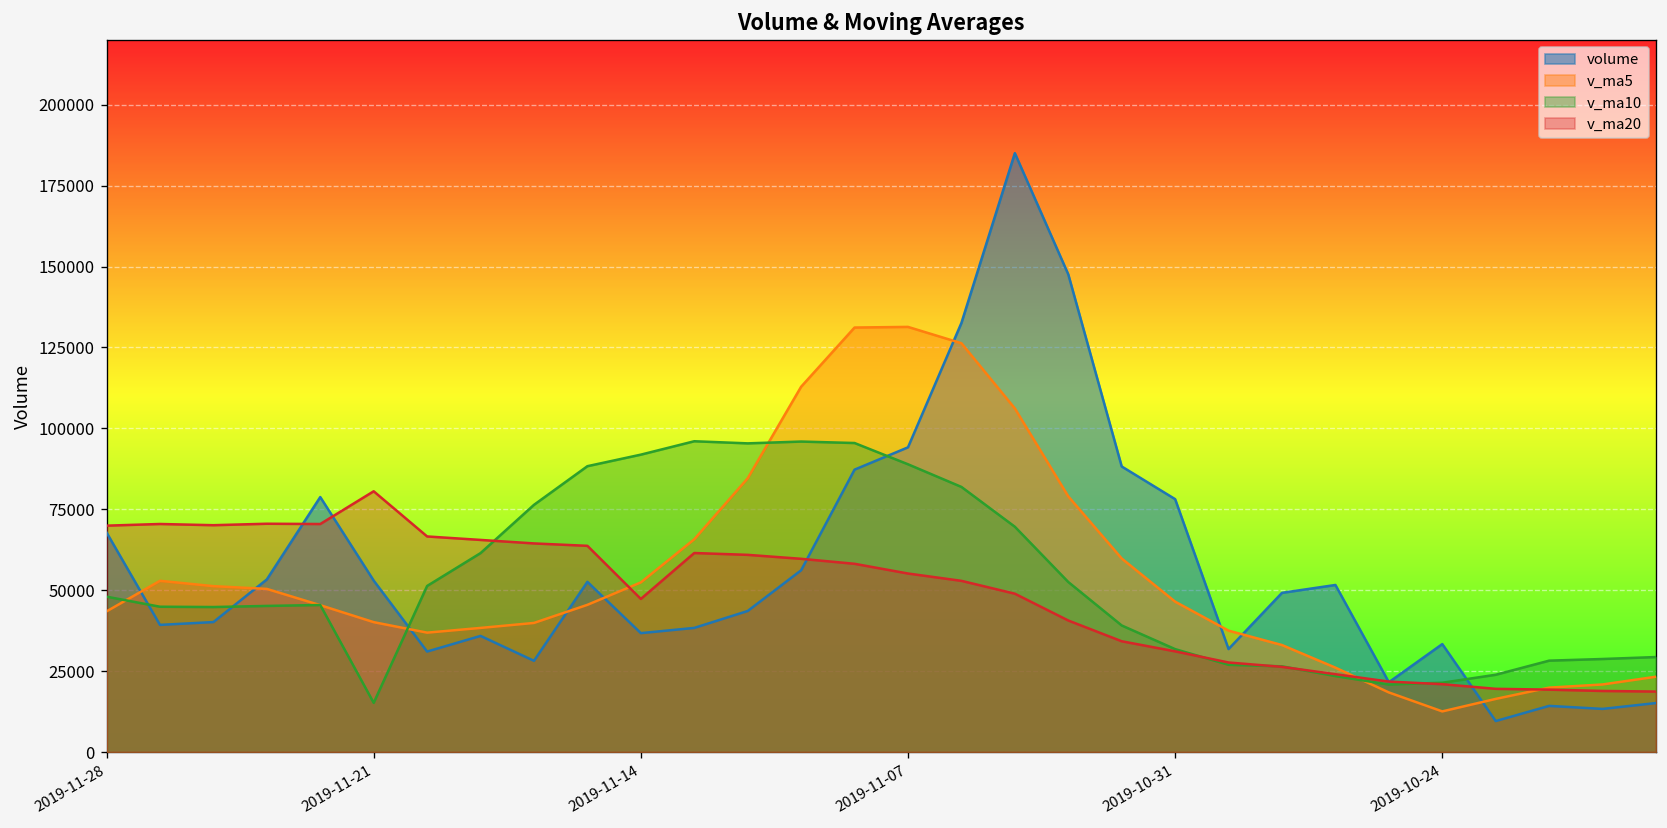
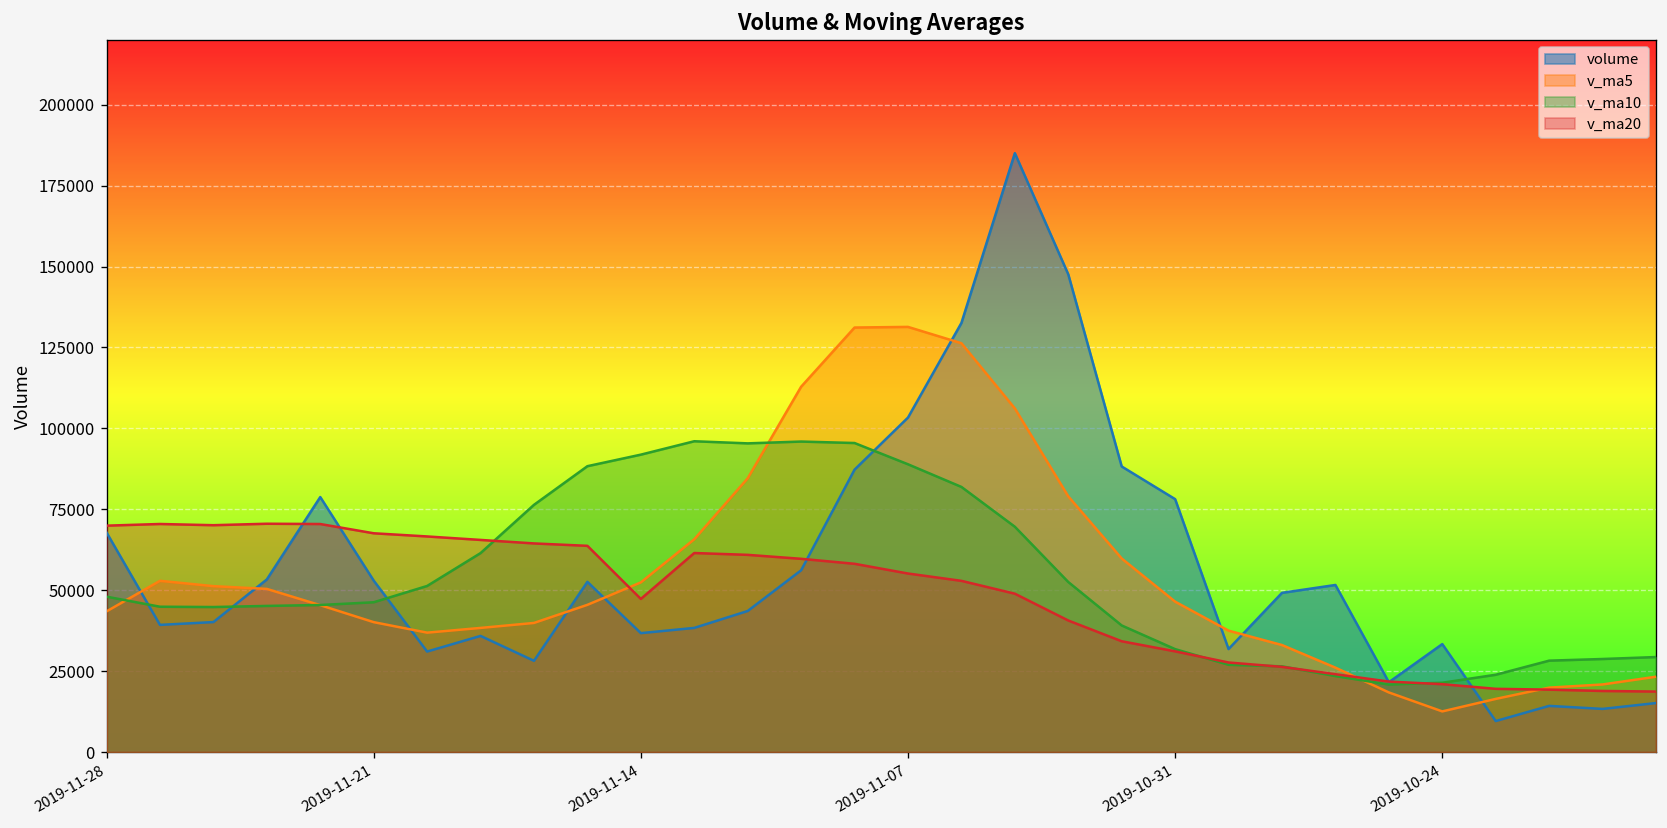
v_ma10, 2019-11-21: 15000 -> 46000
v_ma20, 2019-11-21: 81000 -> 68000
volume, 2019-11-07: 94000 -> 103000
